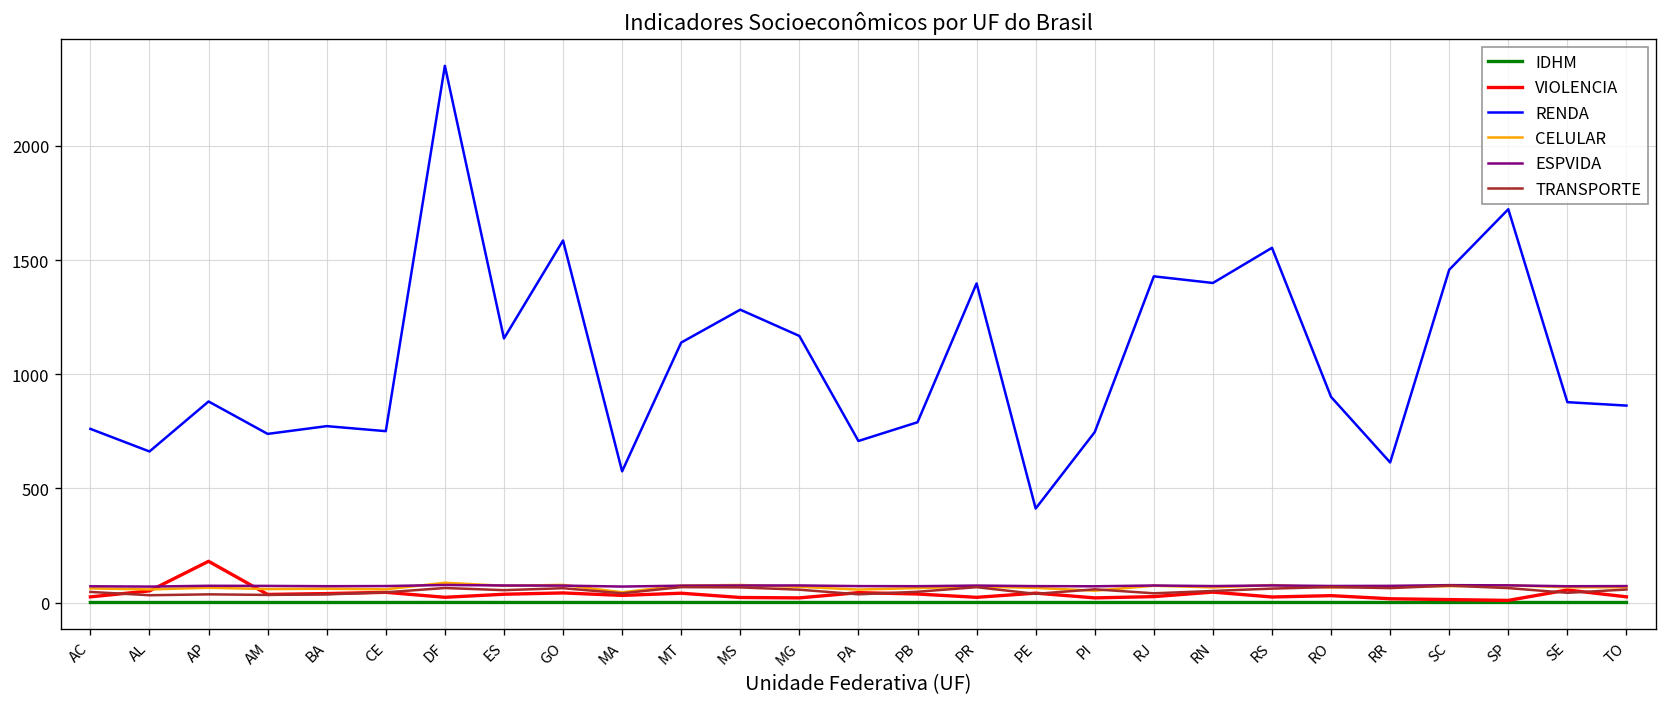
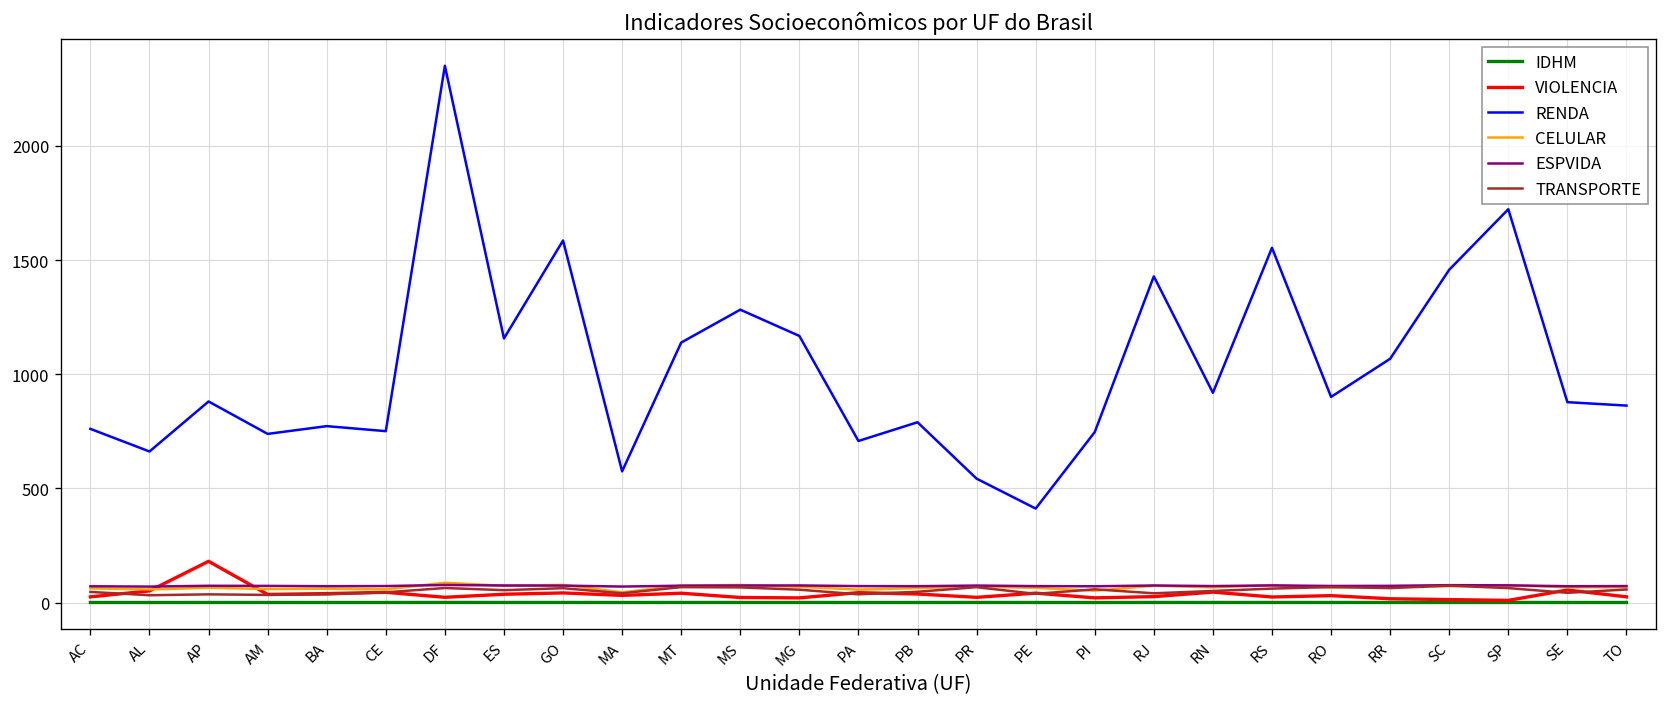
RENDA, PR: 1400 -> 540
RENDA, RN: 1400 -> 920
RENDA, RR: 610 -> 1070
